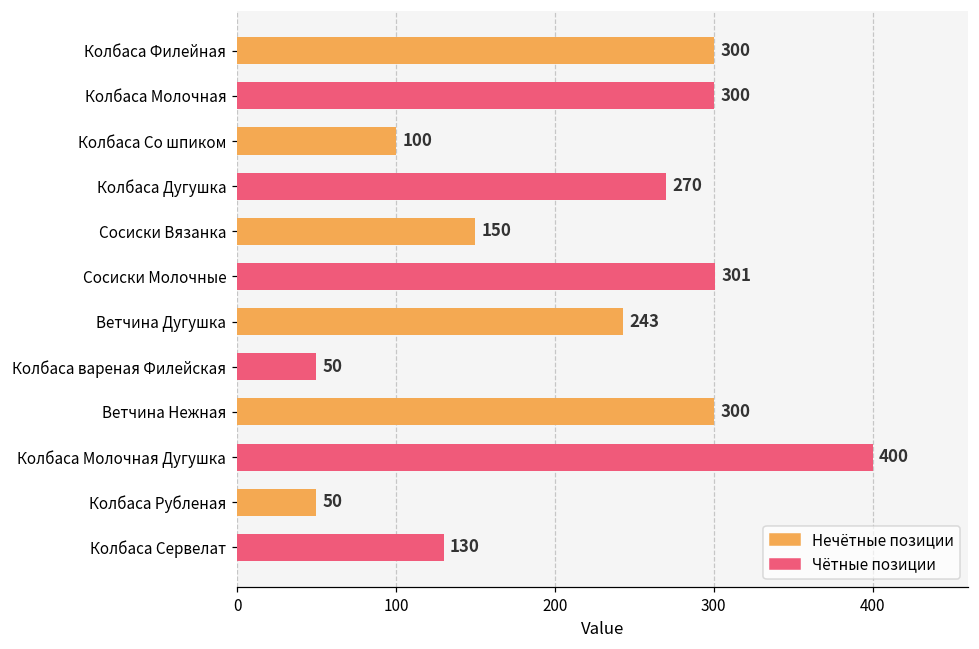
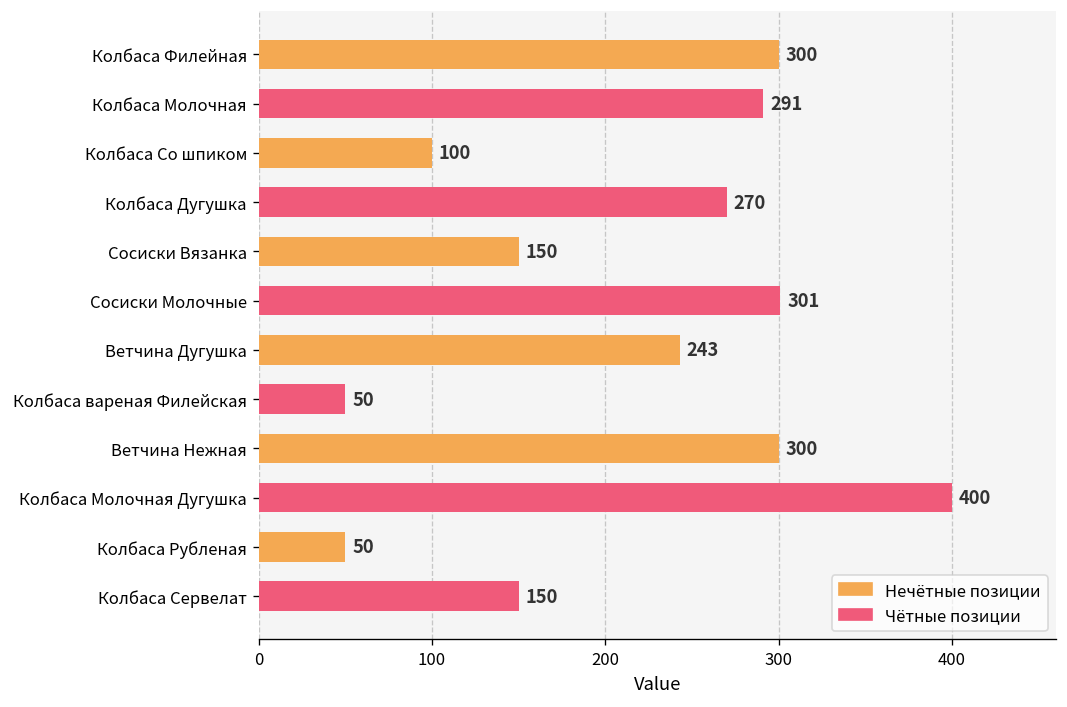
Колбаса Молочная: 300 -> 291
Колбаса Сервелат: 130 -> 150
